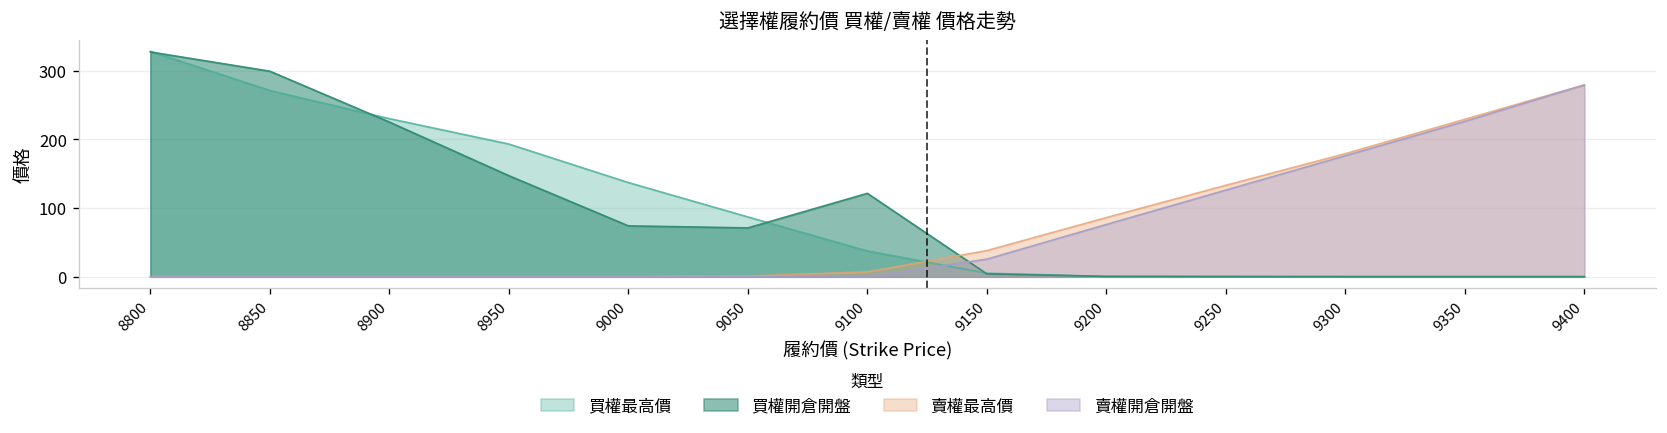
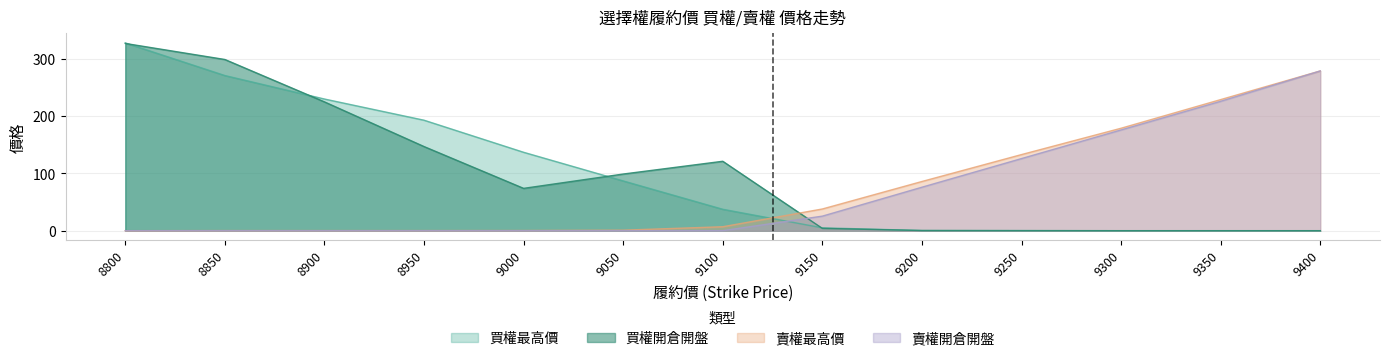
買權開倉開盤, 9050: 70 -> 100
